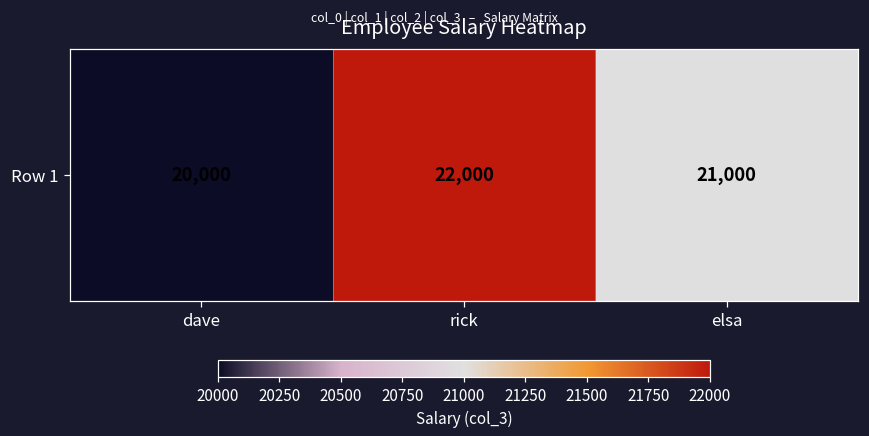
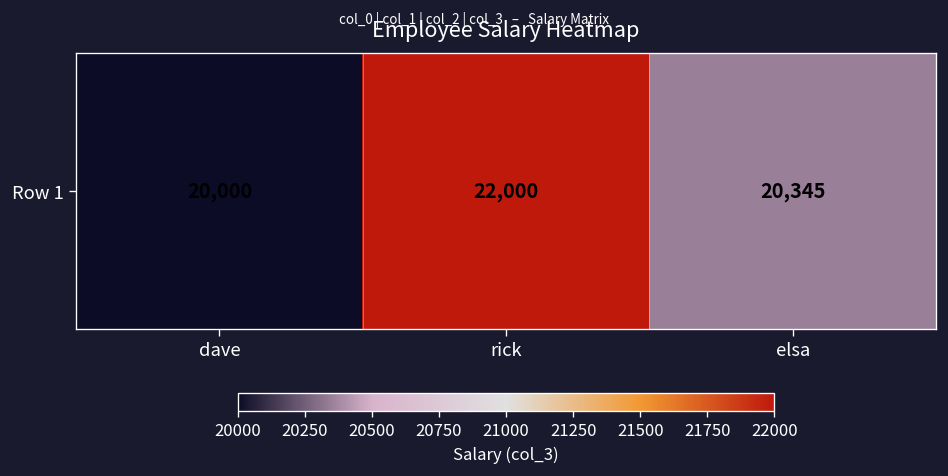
Row 1, elsa: 21,000 -> 20,345
